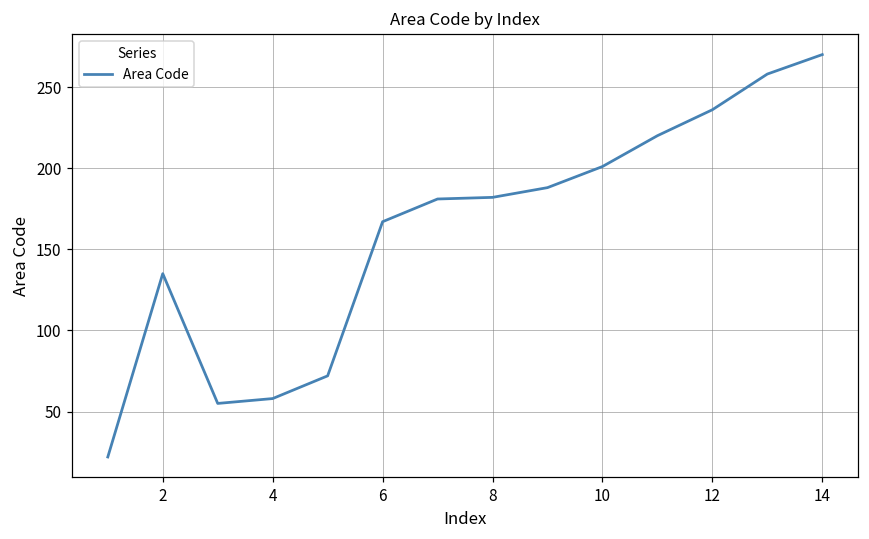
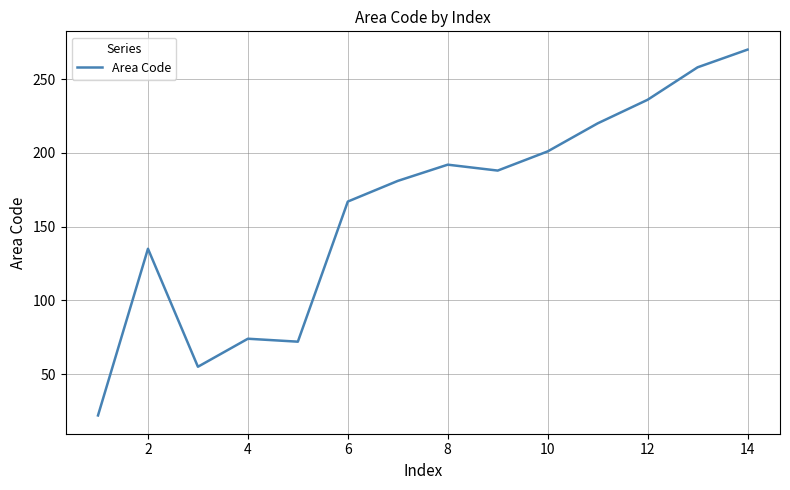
4: 58 -> 74
8: 182 -> 192
